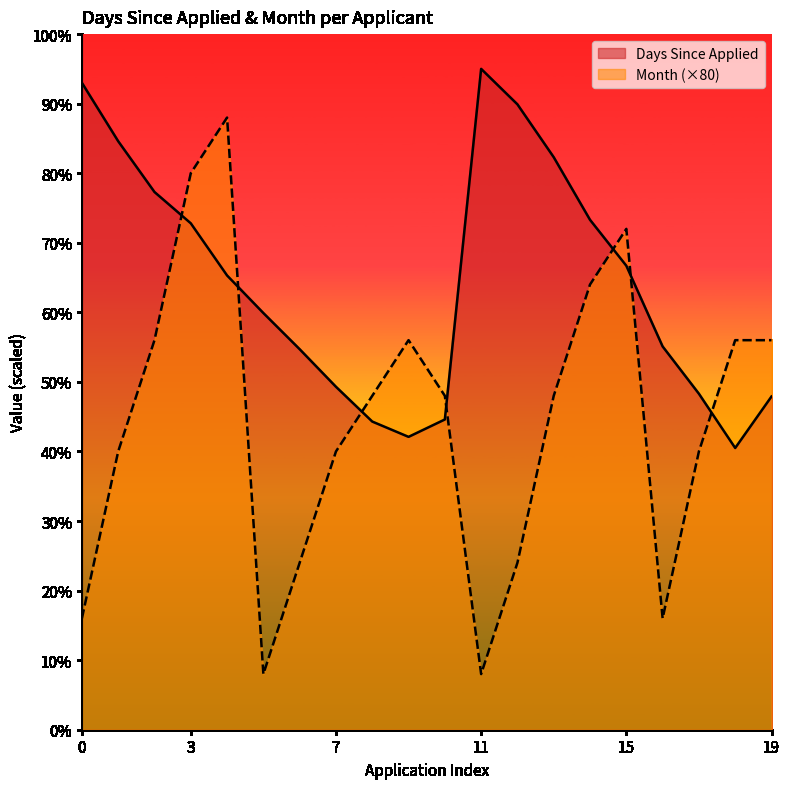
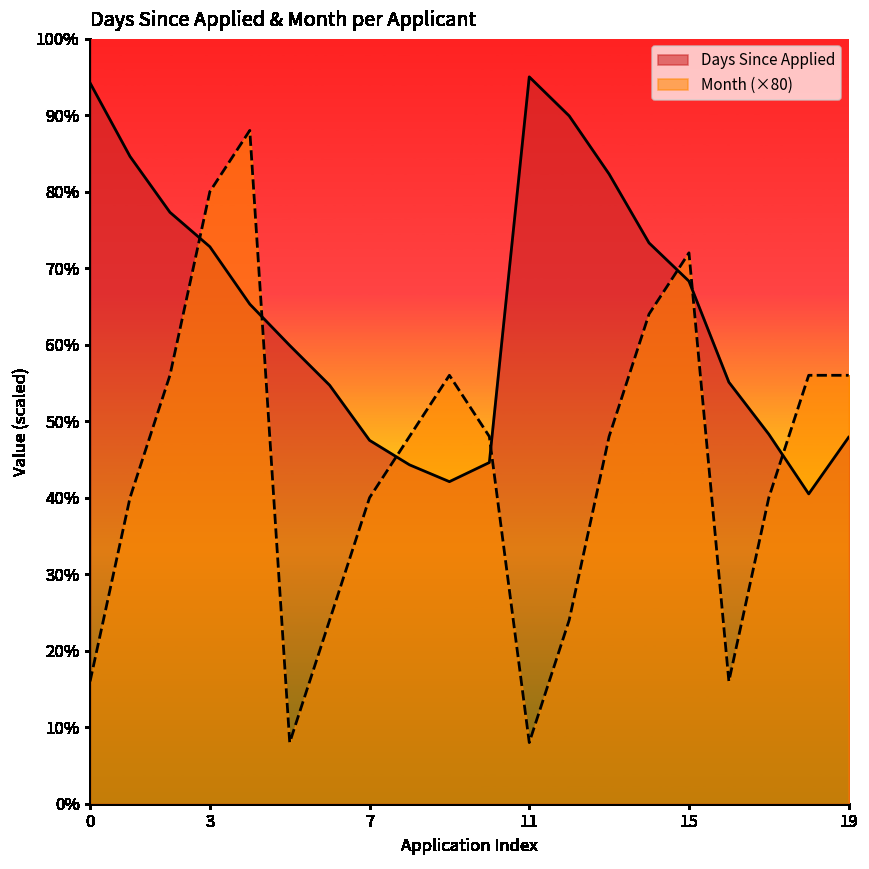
Days Since Applied, 0: 93% -> 94%
Days Since Applied, 7: 49% -> 48%
Days Since Applied, 15: 67% -> 68%
